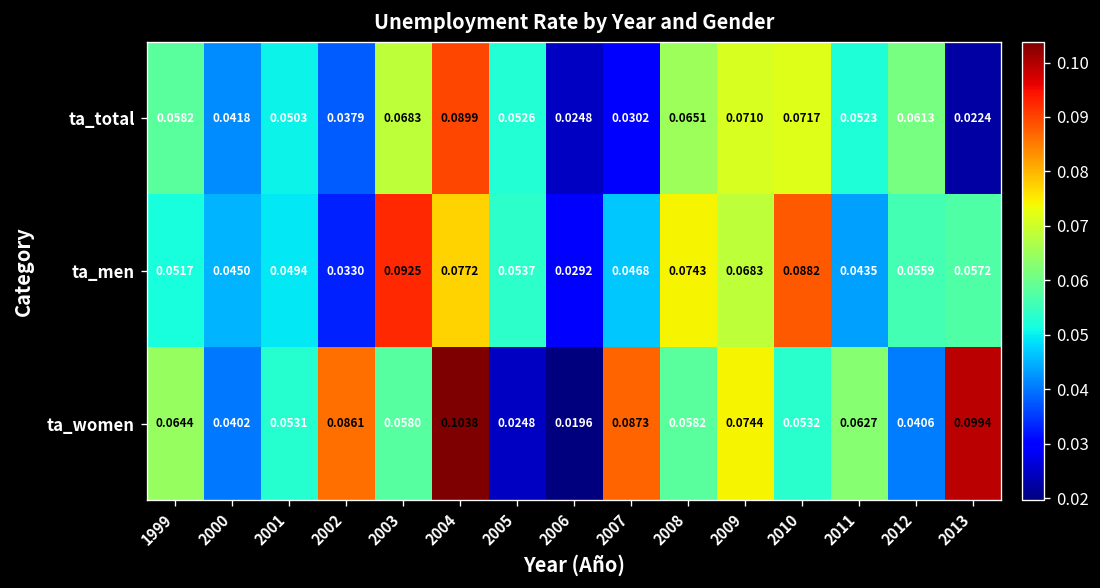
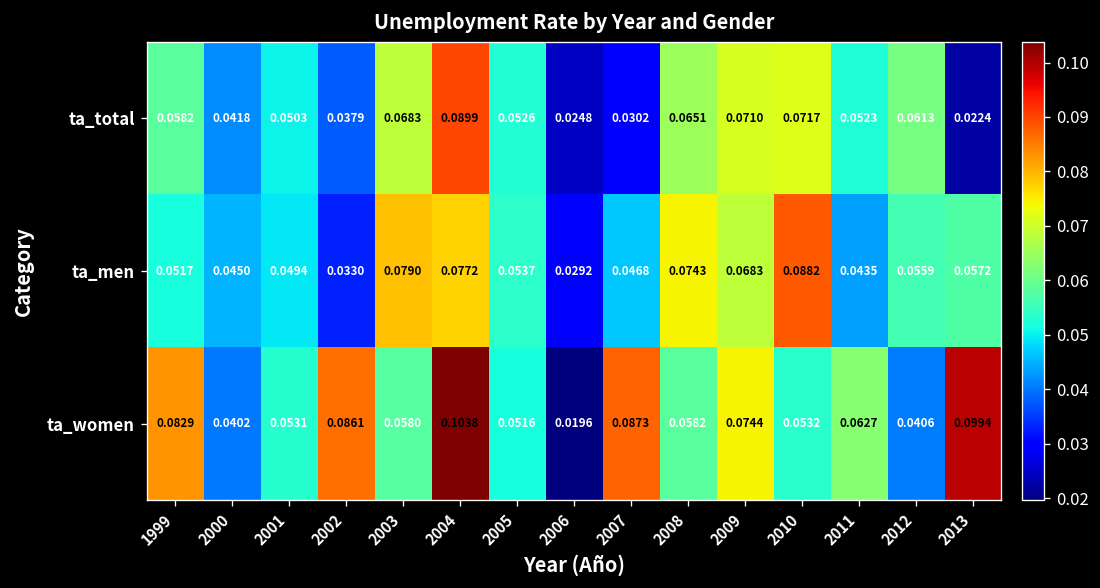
ta_men, 2003: 0.0925 -> 0.0790
ta_women, 1999: 0.0644 -> 0.0829
ta_women, 2005: 0.0248 -> 0.0516
